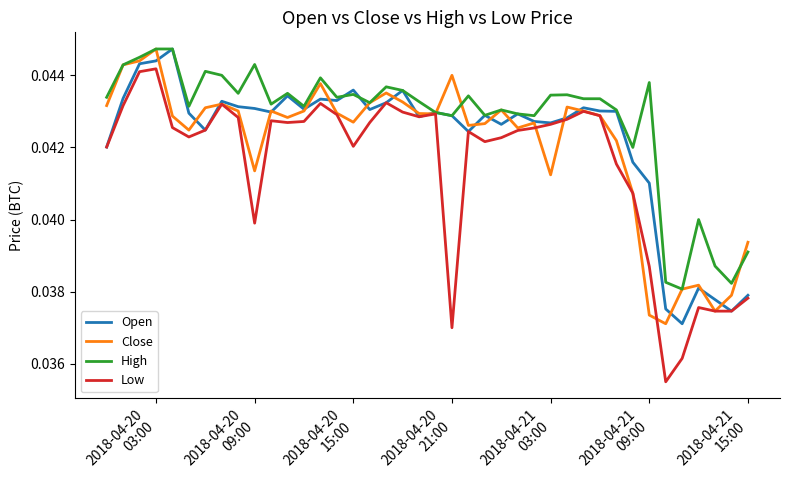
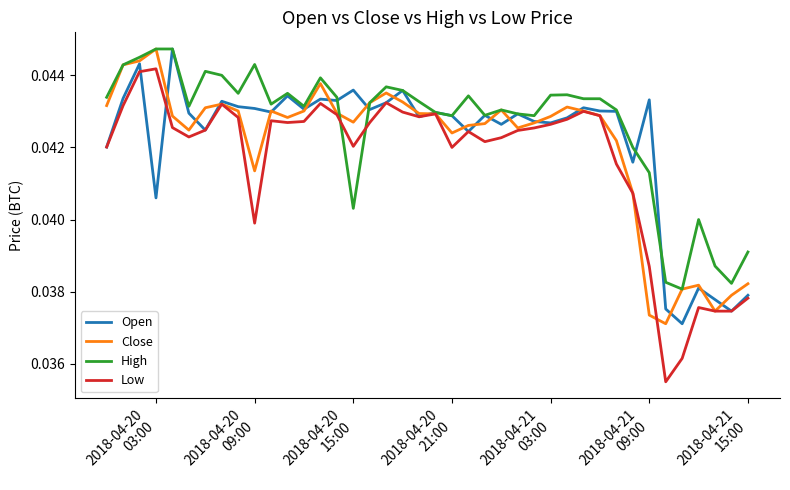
Open, 2018-04-20 03:00: 0.0444 -> 0.0406
High, 2018-04-20 15:00: 0.0435 -> 0.0403
Close, 2018-04-20 21:00: 0.0440 -> 0.0424
Low, 2018-04-20 21:00: 0.037 -> 0.042
Close, 2018-04-21 03:00: 0.0412 -> 0.0429
Open, 2018-04-21 09:00: 0.0410 -> 0.0433
High, 2018-04-21 09:00: 0.0438 -> 0.0413
Close, 2018-04-21 15:00: 0.0394 -> 0.0382
